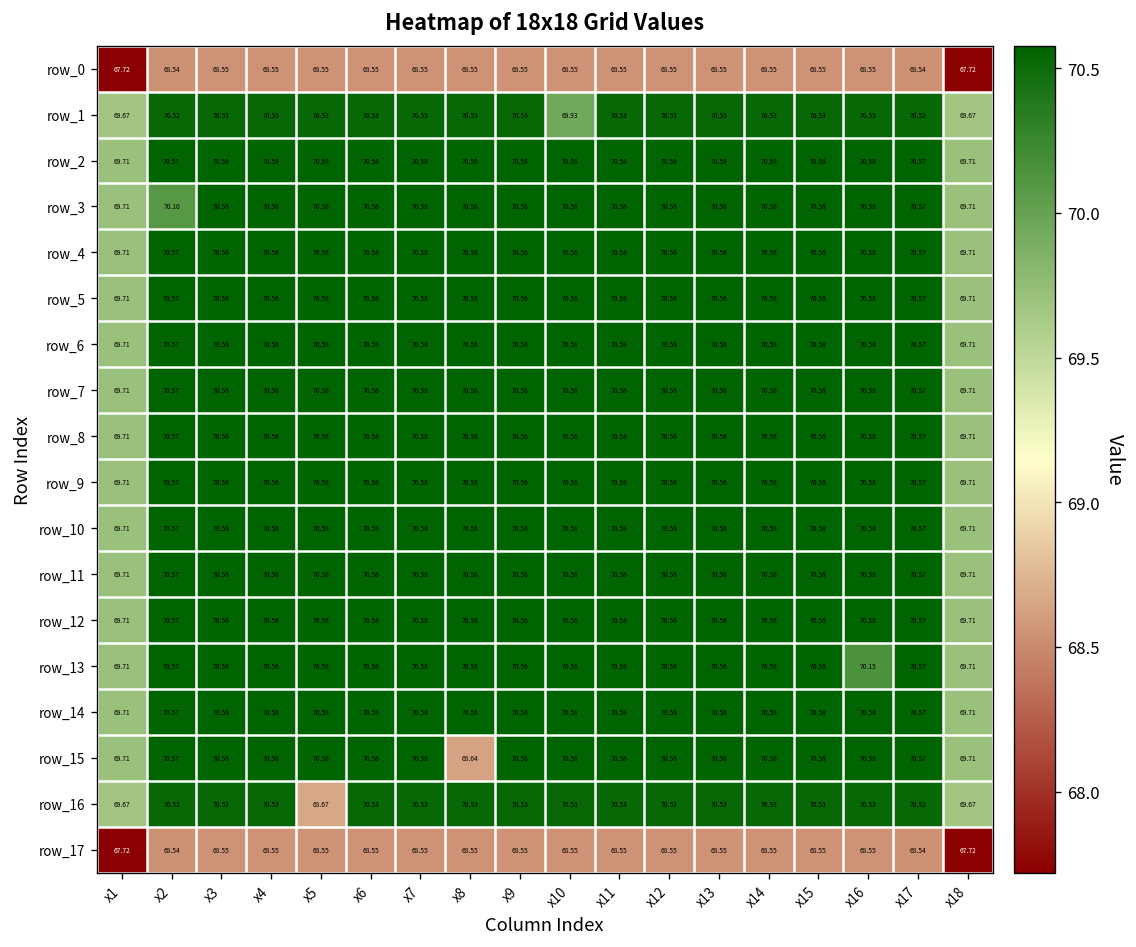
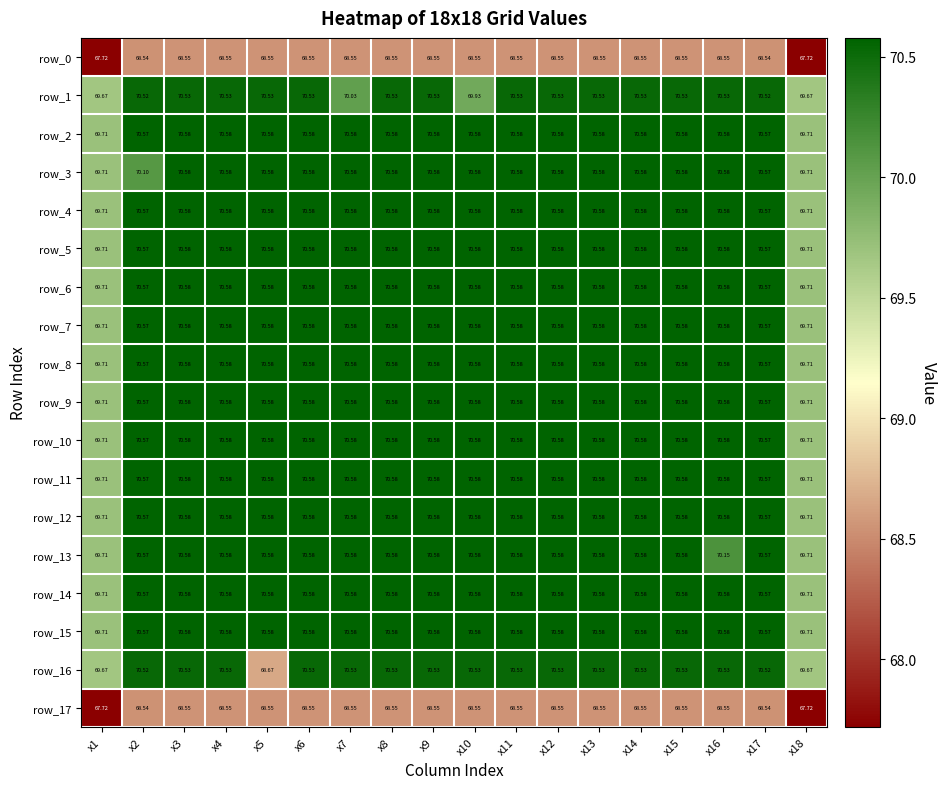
row_1, x7: 70.53 -> 70.03
row_15, x8: 68.64 -> 70.58
